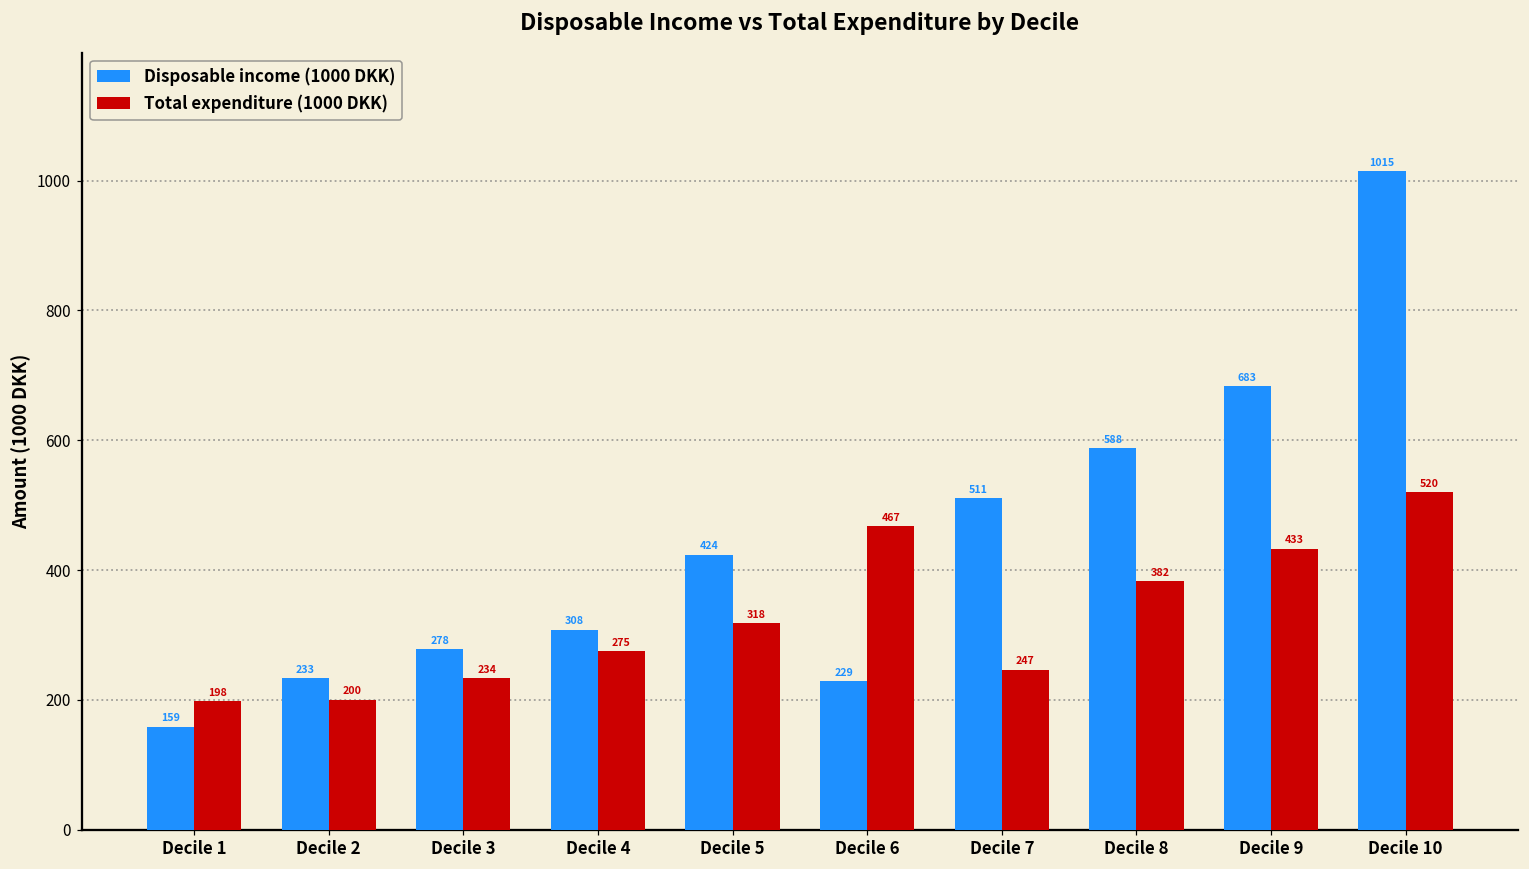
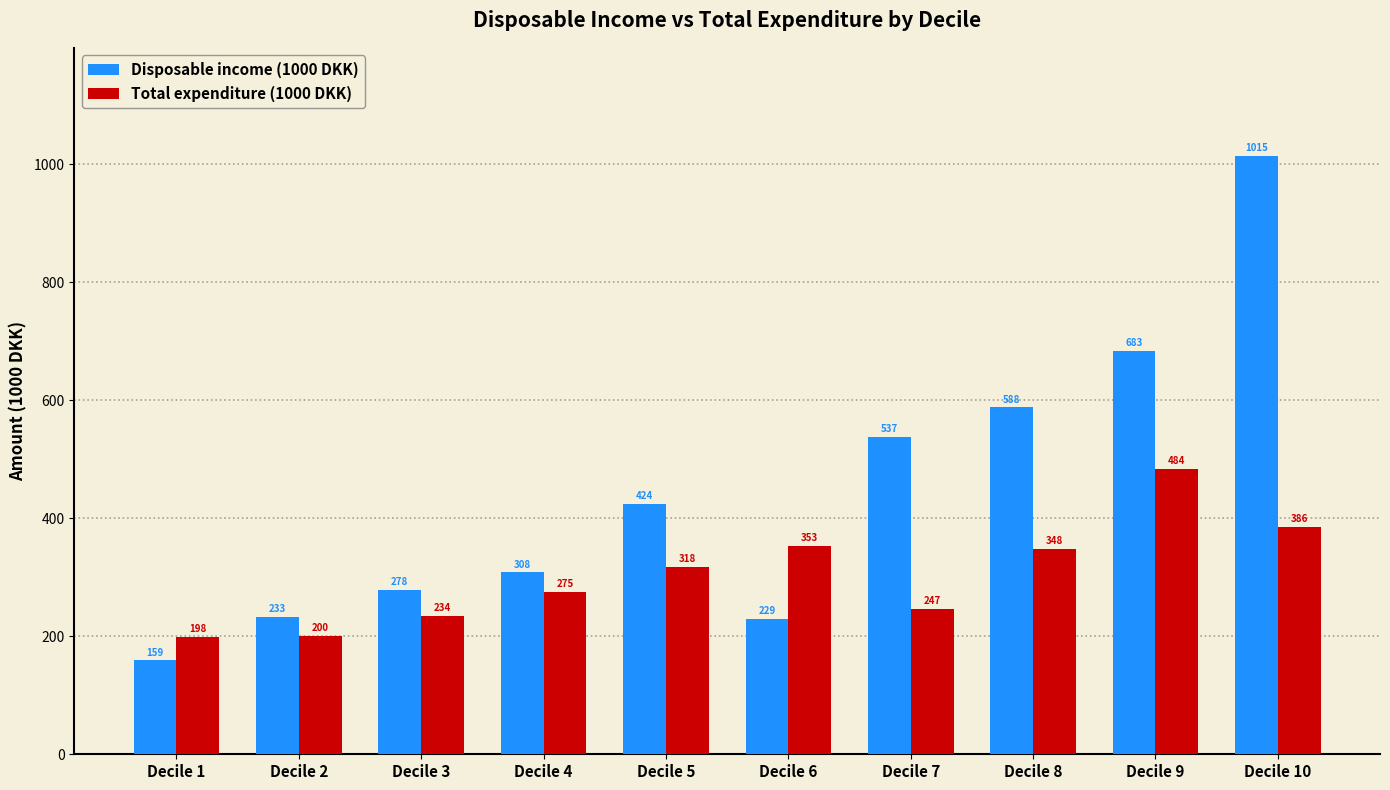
Total expenditure (1000 DKK), Decile 6: 467 -> 353
Disposable income (1000 DKK), Decile 7: 511 -> 537
Total expenditure (1000 DKK), Decile 8: 382 -> 348
Total expenditure (1000 DKK), Decile 9: 433 -> 484
Total expenditure (1000 DKK), Decile 10: 520 -> 386
